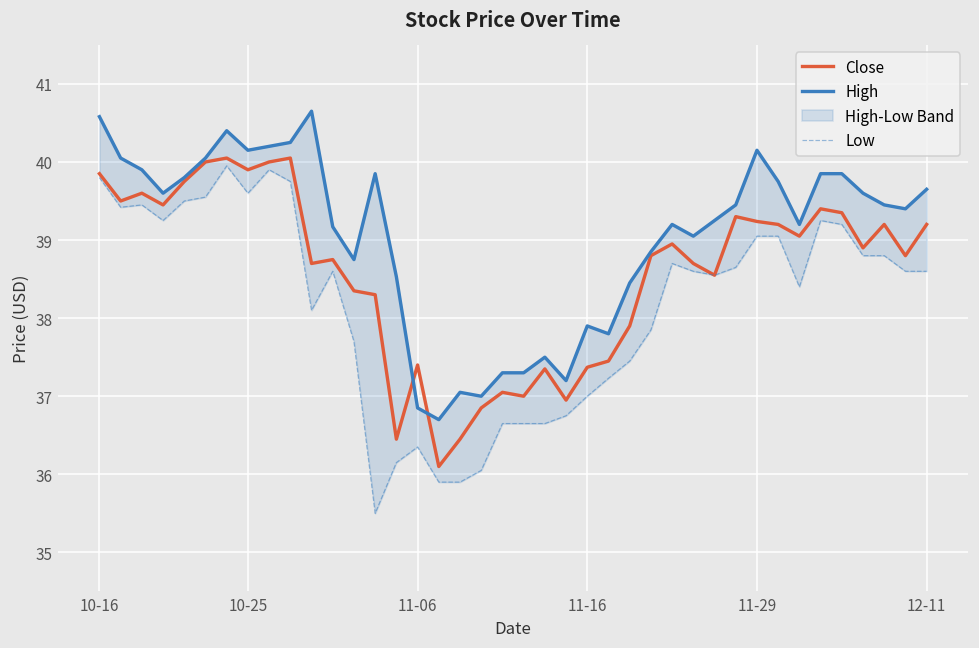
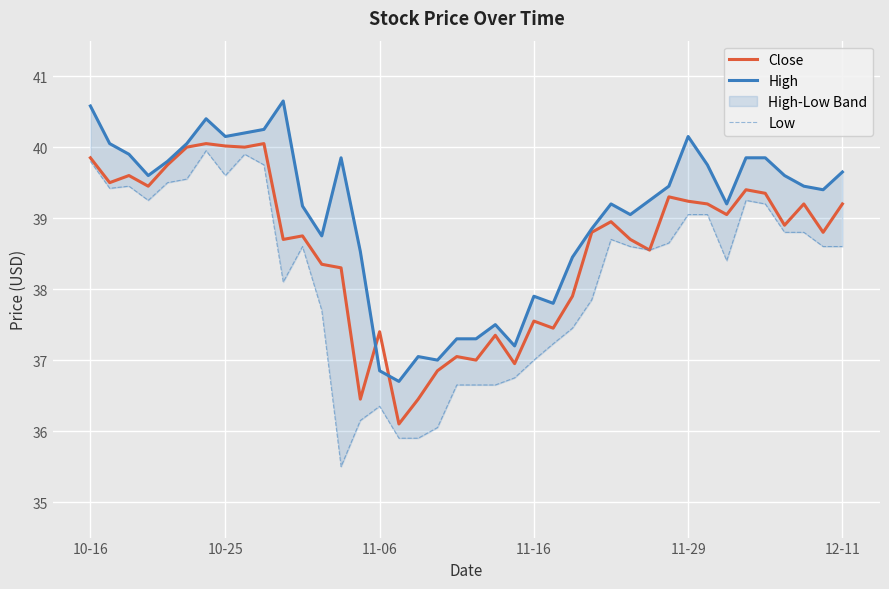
Close, 10-25: 39.9 -> 40.0
Close, 11-16: 37.4 -> 37.5
